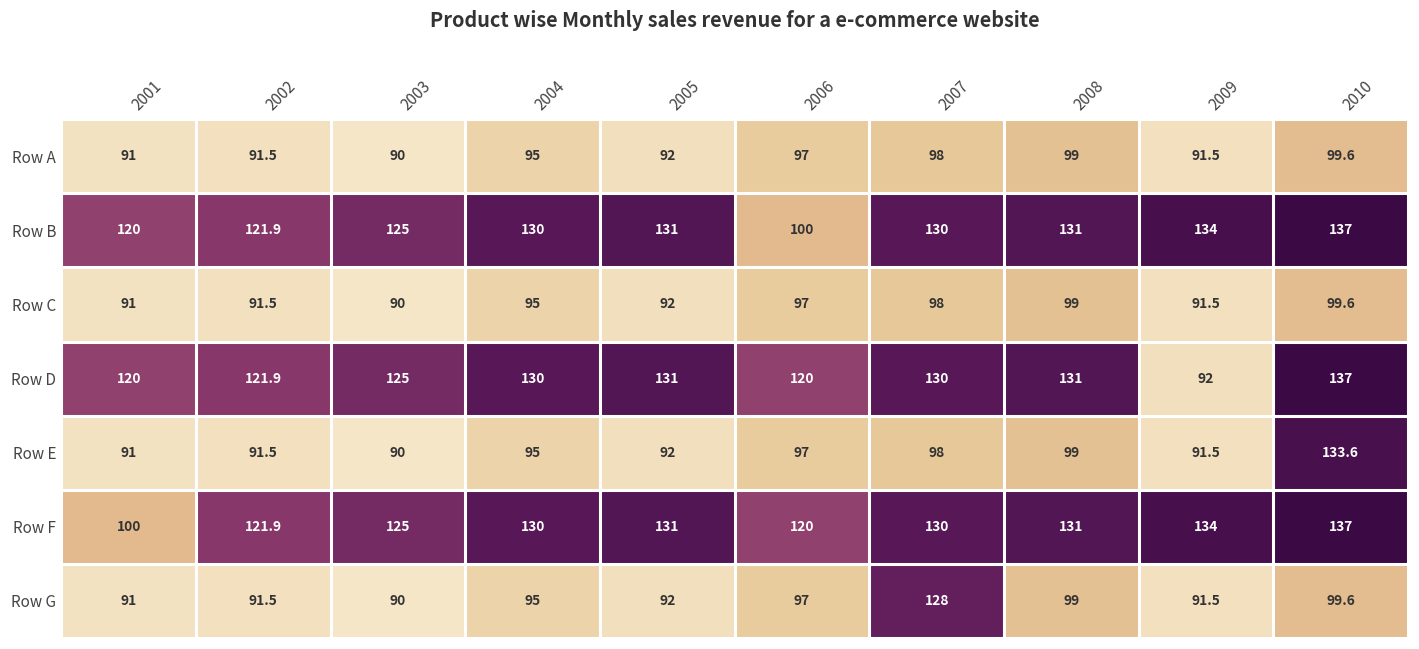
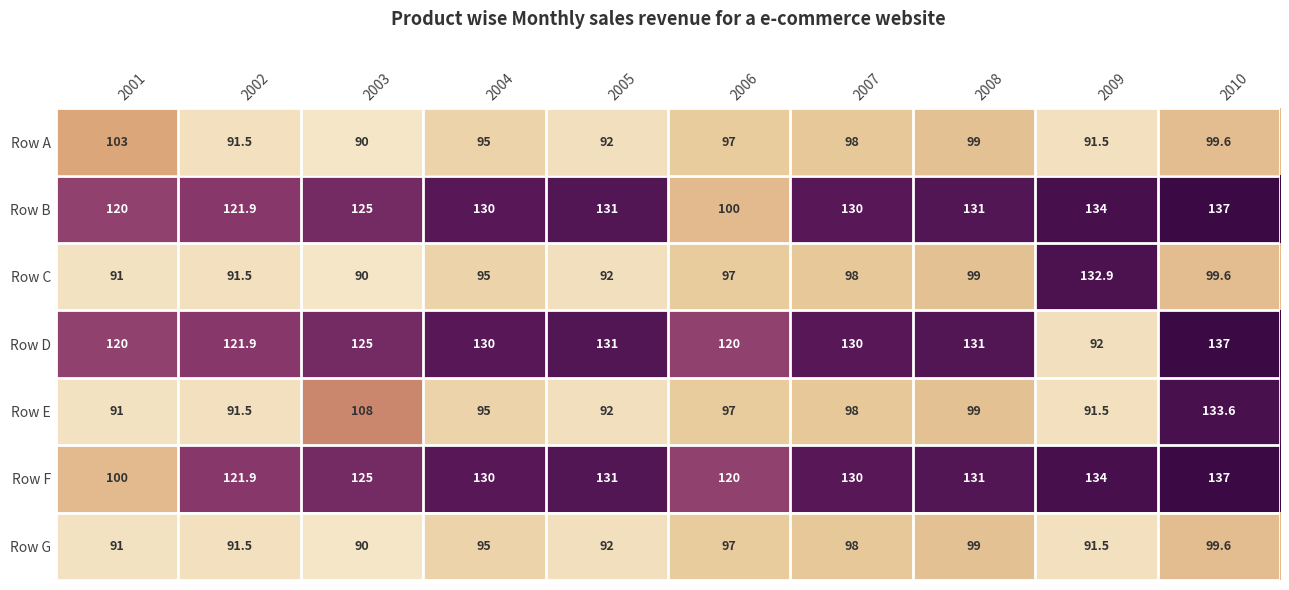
Row A, 2001: 91 -> 103
Row C, 2009: 91.5 -> 132.9
Row E, 2003: 90 -> 108
Row G, 2007: 128 -> 98
